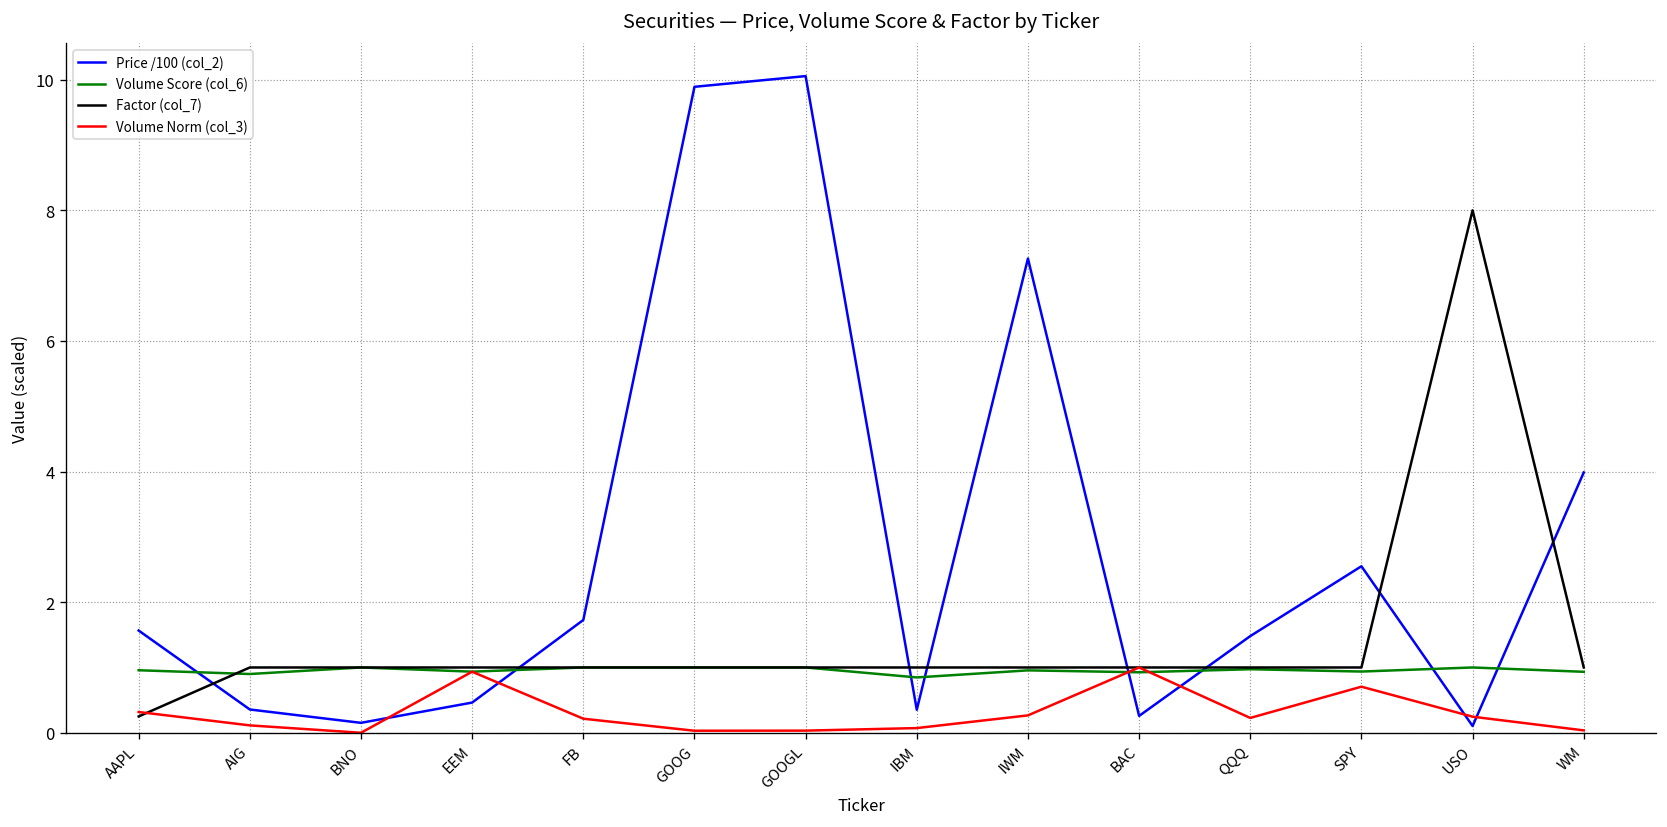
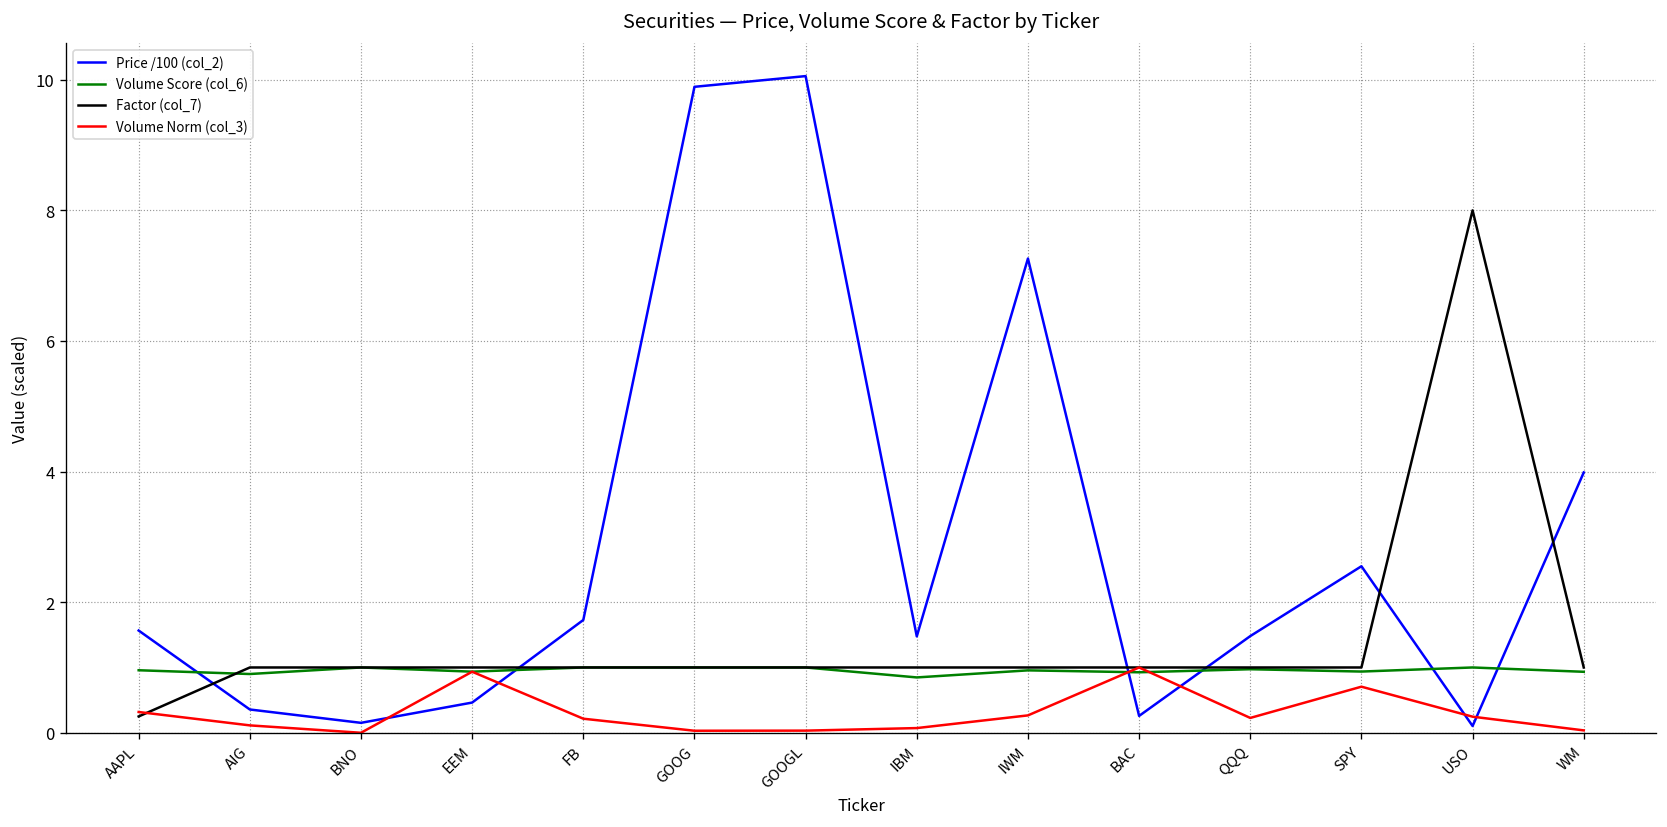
Price /100 (col_2), IBM: 0.4 -> 1.5
